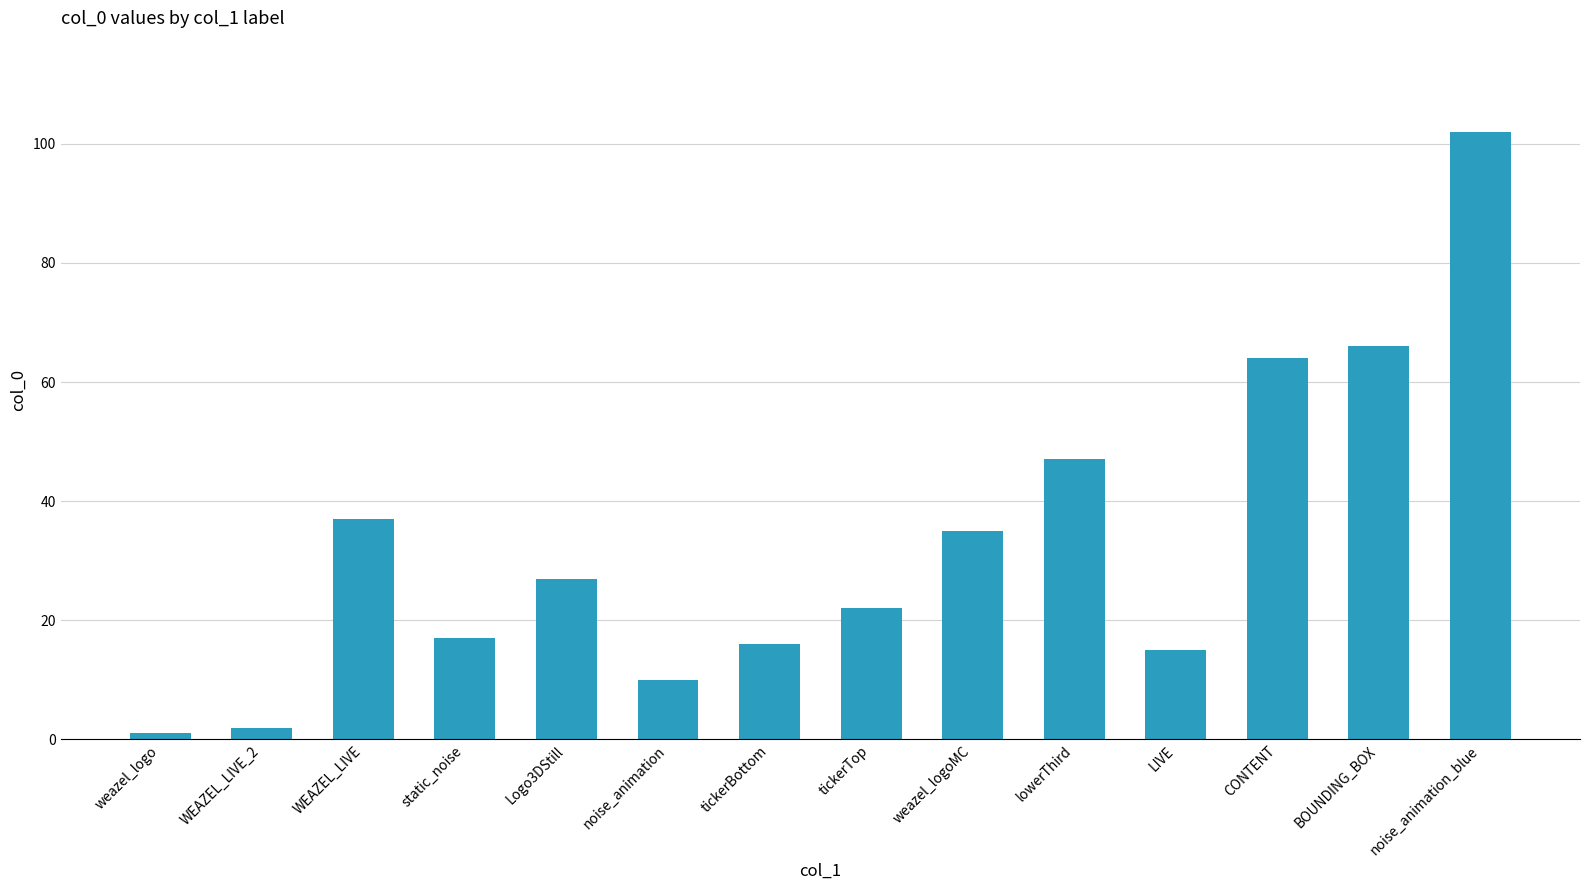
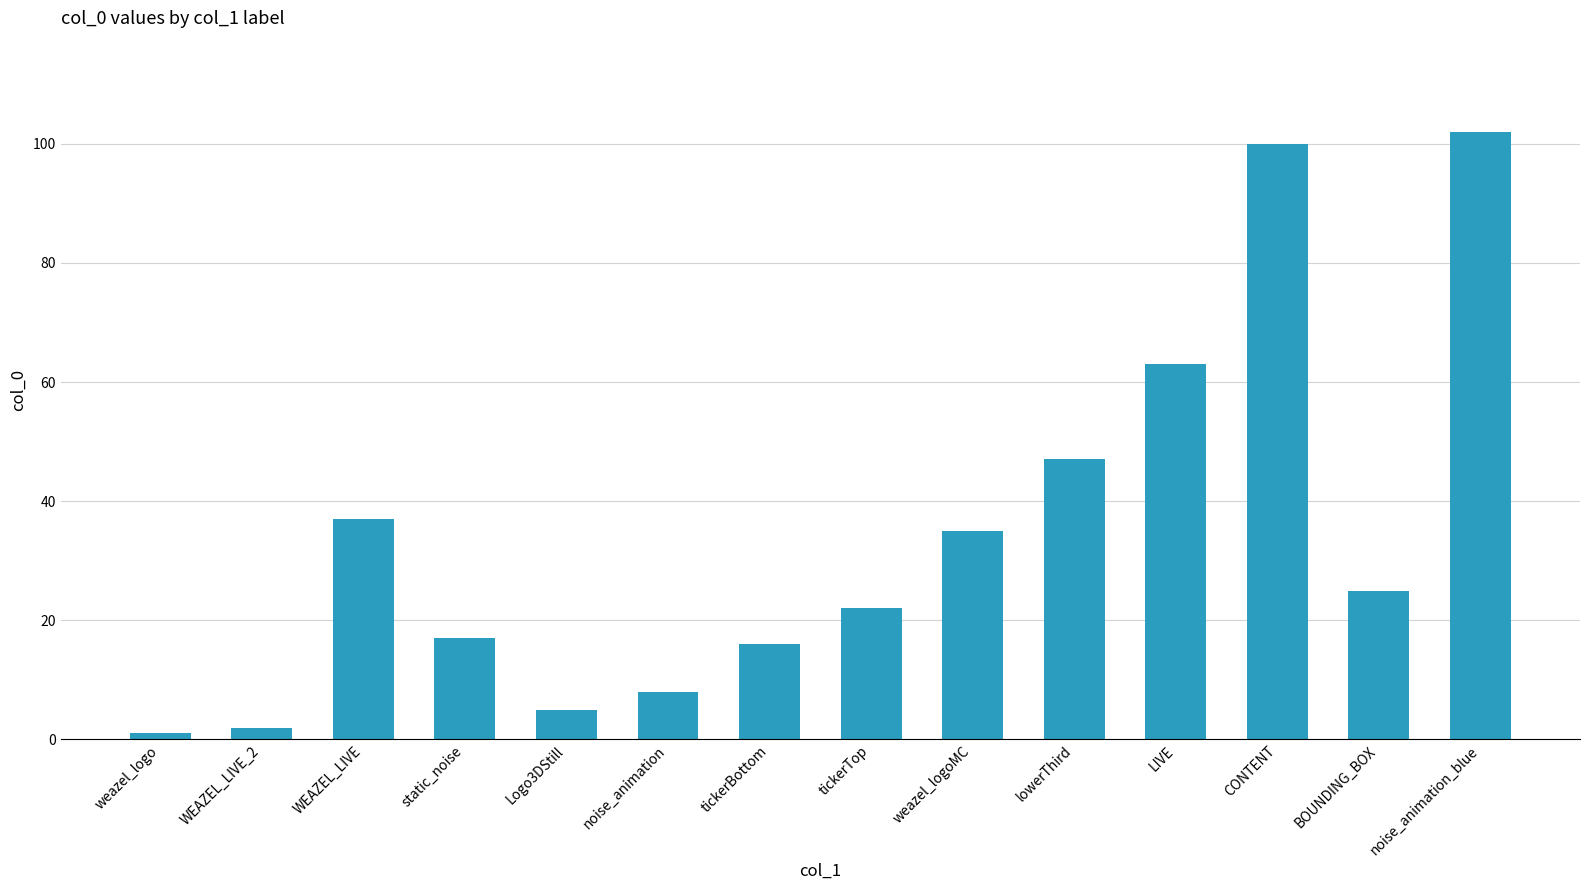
Logo3DStill: 27 -> 5
noise_animation: 10 -> 8
LIVE: 15 -> 63
CONTENT: 64 -> 100
BOUNDING_BOX: 66 -> 25
